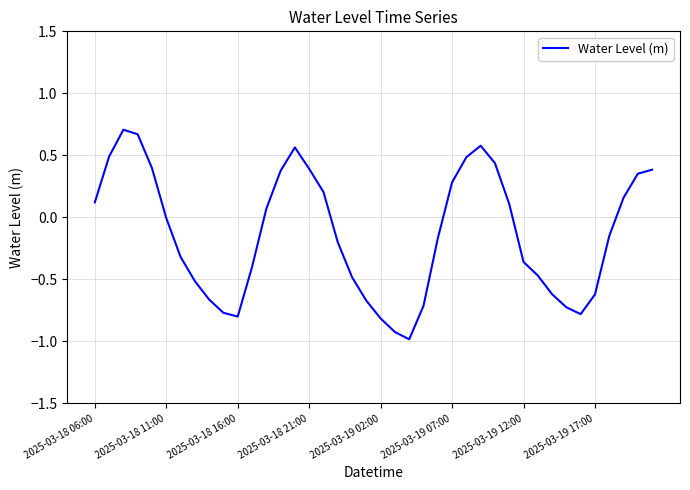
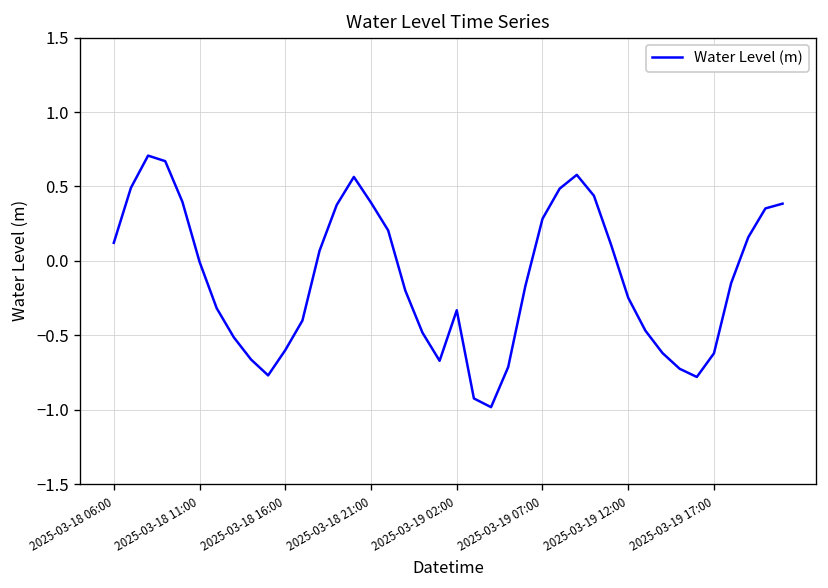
2025-03-18 16:00: -0.80 -> -0.60
2025-03-19 02:00: -0.81 -> -0.33
2025-03-19 12:00: -0.36 -> -0.25
